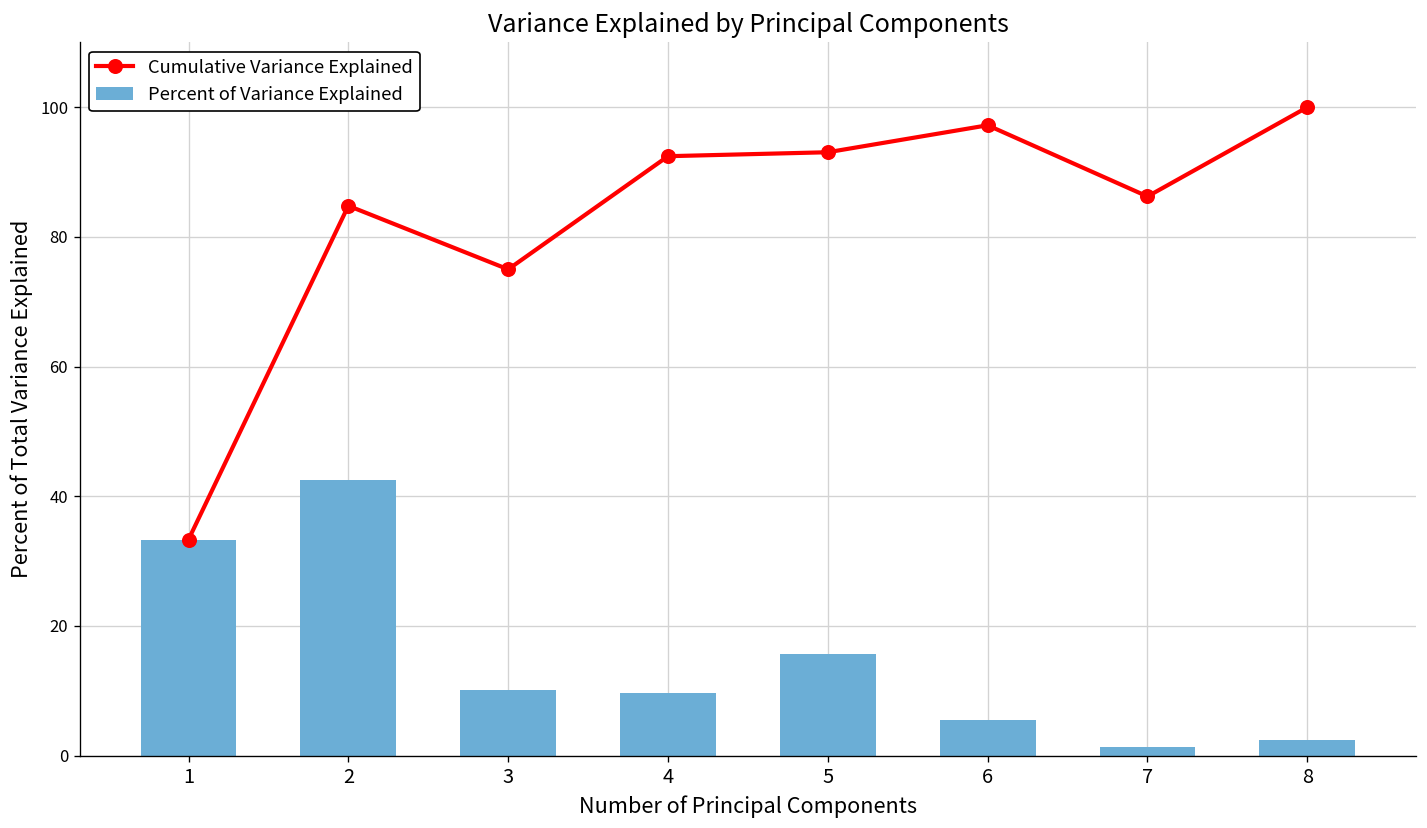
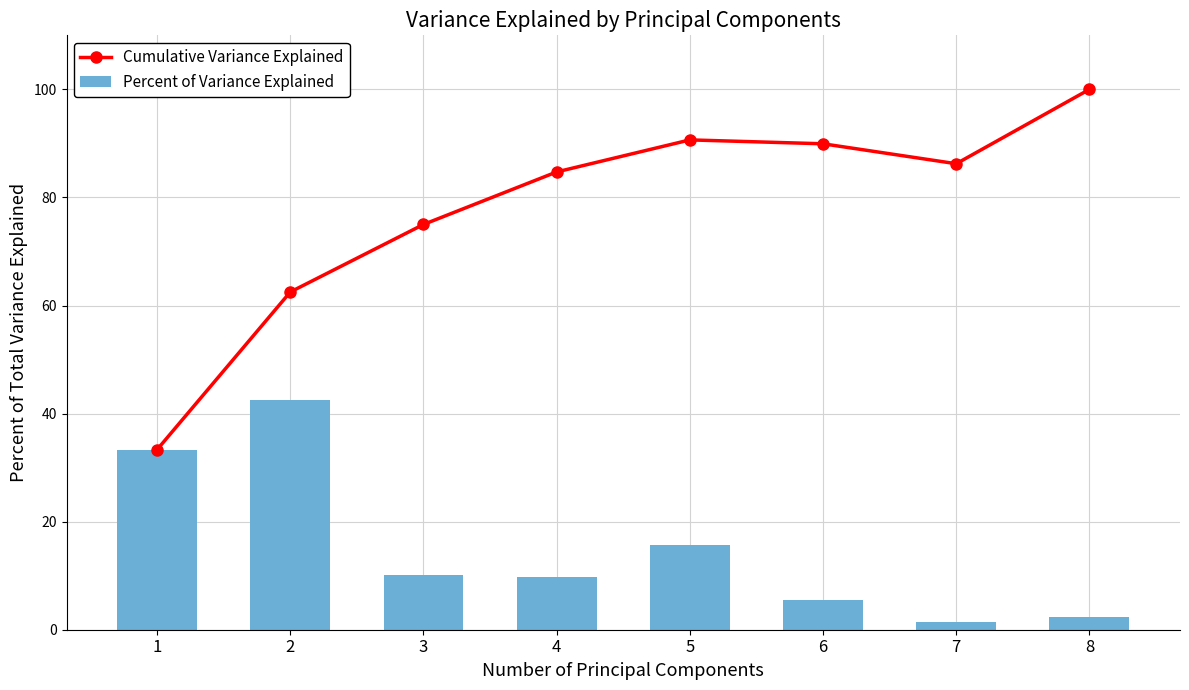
Cumulative Variance Explained, 2: 85 -> 63
Cumulative Variance Explained, 4: 92 -> 85
Cumulative Variance Explained, 5: 93 -> 91
Cumulative Variance Explained, 6: 97 -> 90
